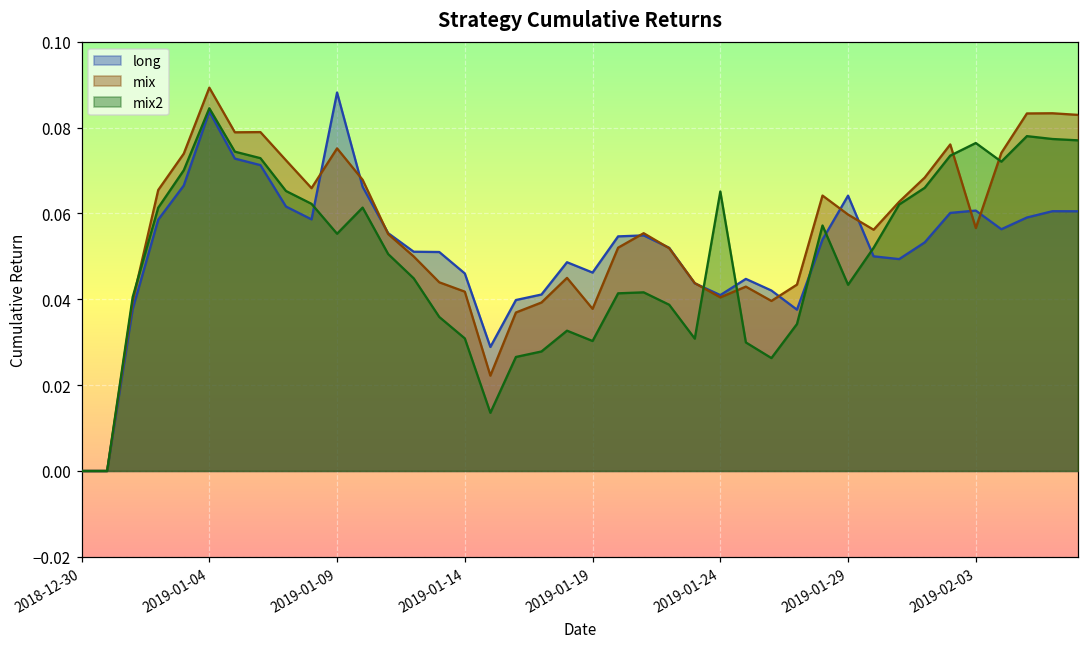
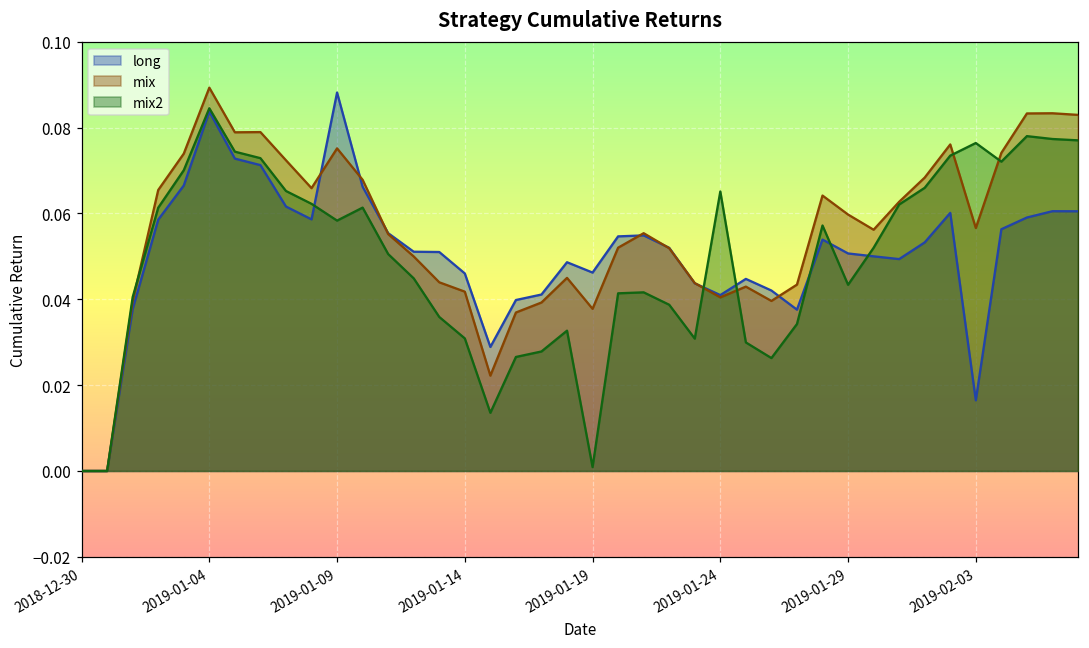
mix2, 2019-01-09: 0.055 -> 0.058
mix2, 2019-01-19: 0.030 -> 0.001
long, 2019-01-29: 0.064 -> 0.051
long, 2019-02-03: 0.061 -> 0.016
